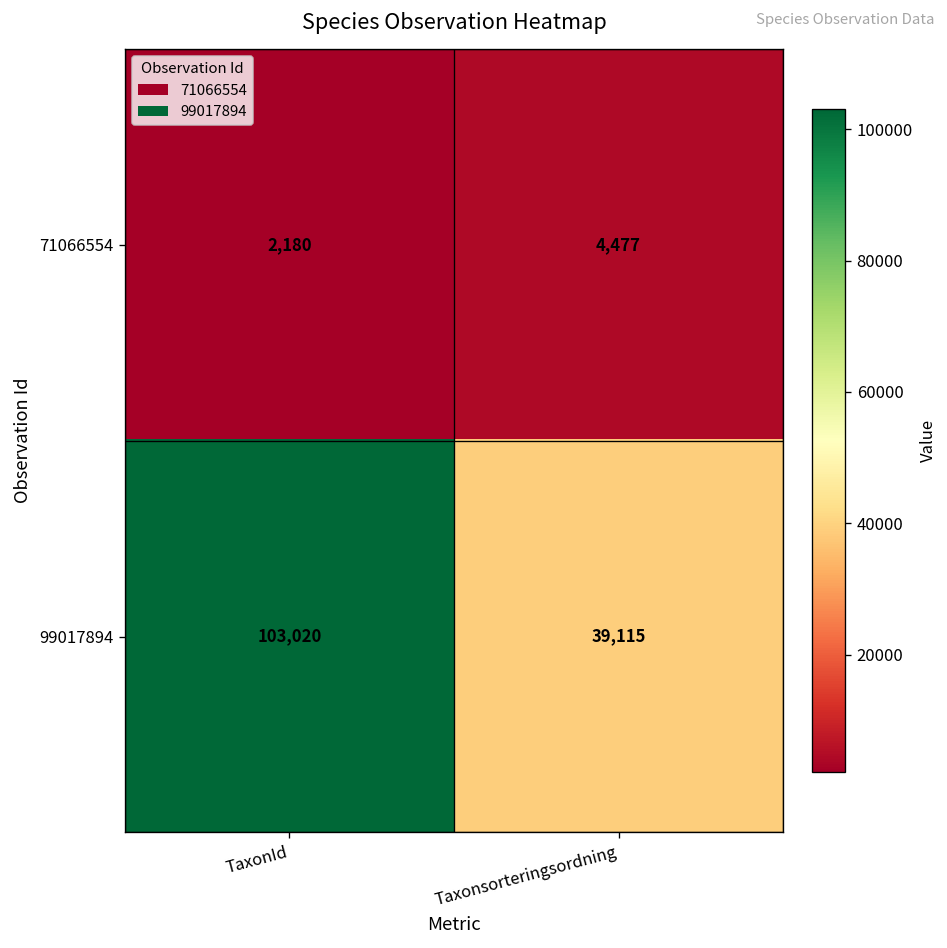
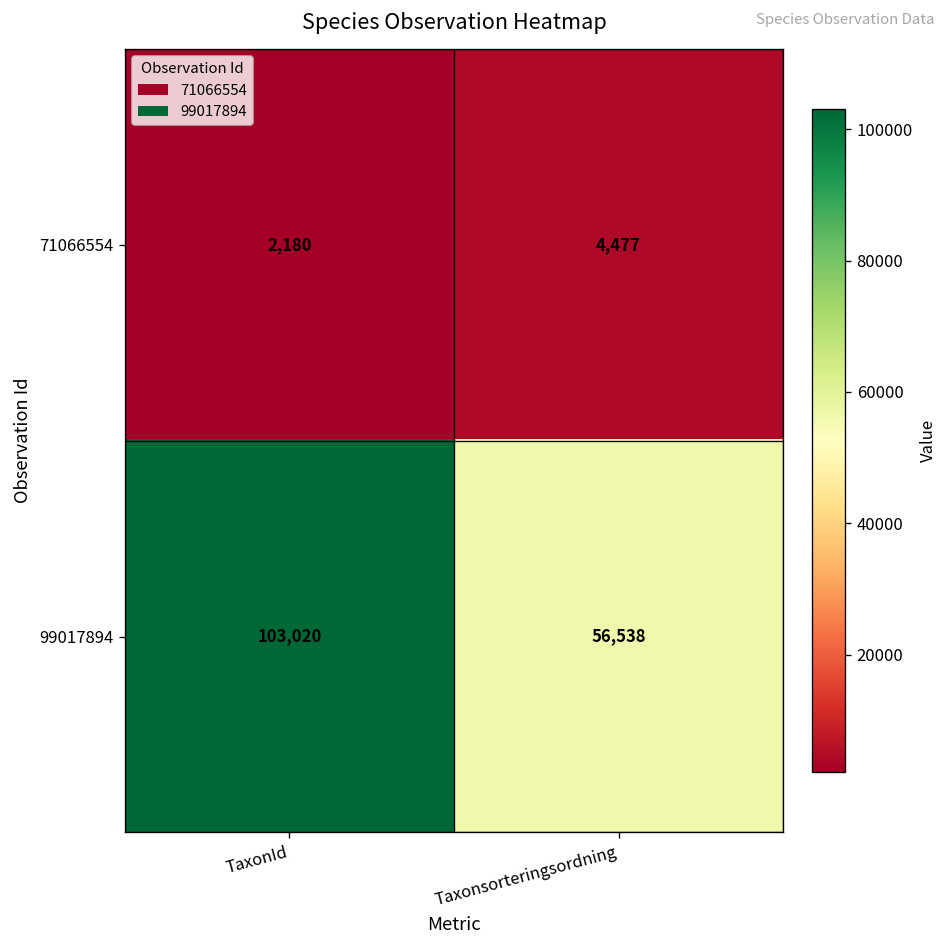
99017894, Taxonsorteringsordning: 39,115 -> 56,538
